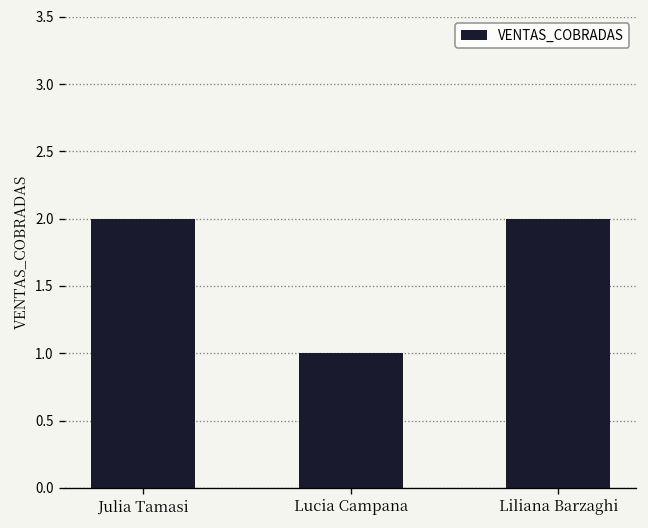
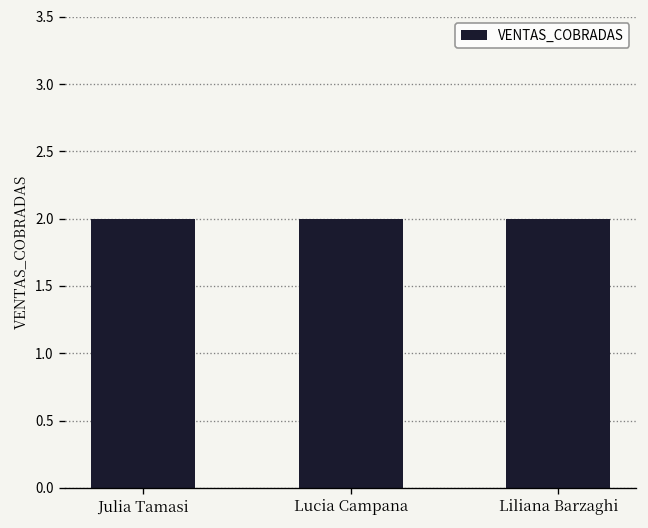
Lucia Campana: 1 -> 2
